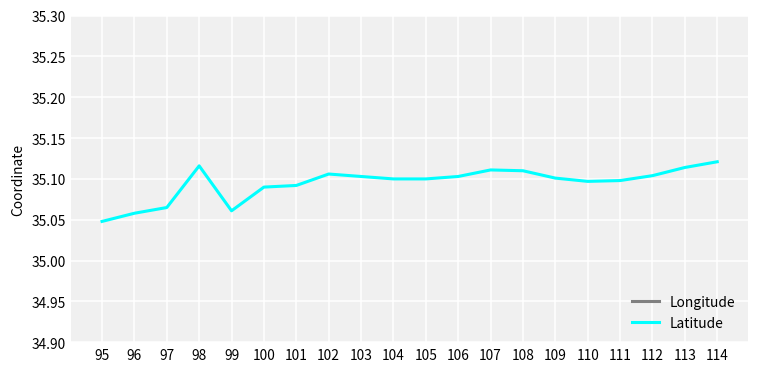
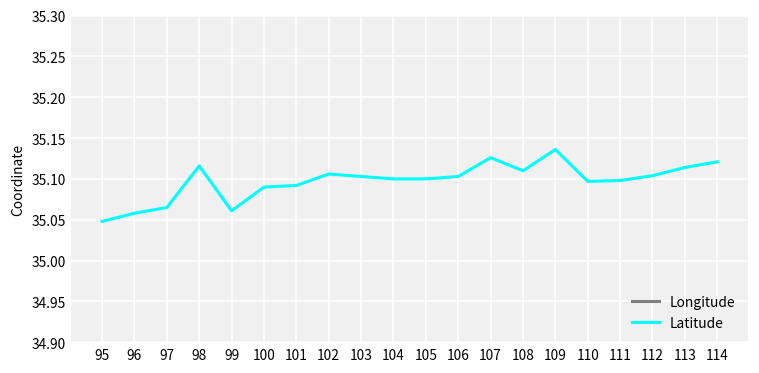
Latitude, 107: 35.11 -> 35.13
Latitude, 109: 35.10 -> 35.14
